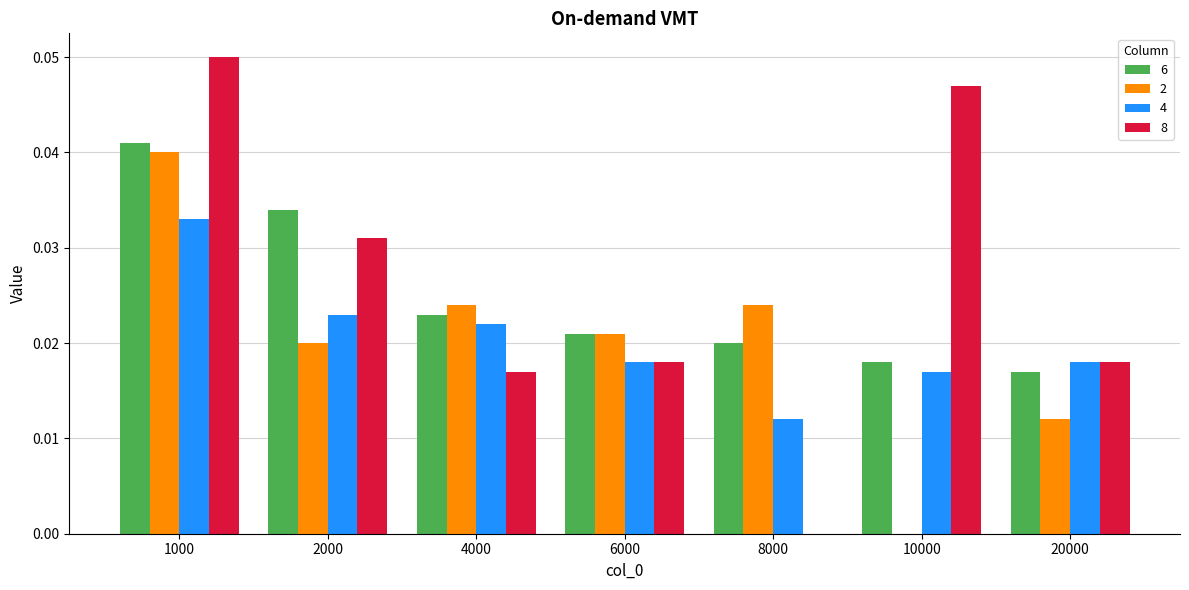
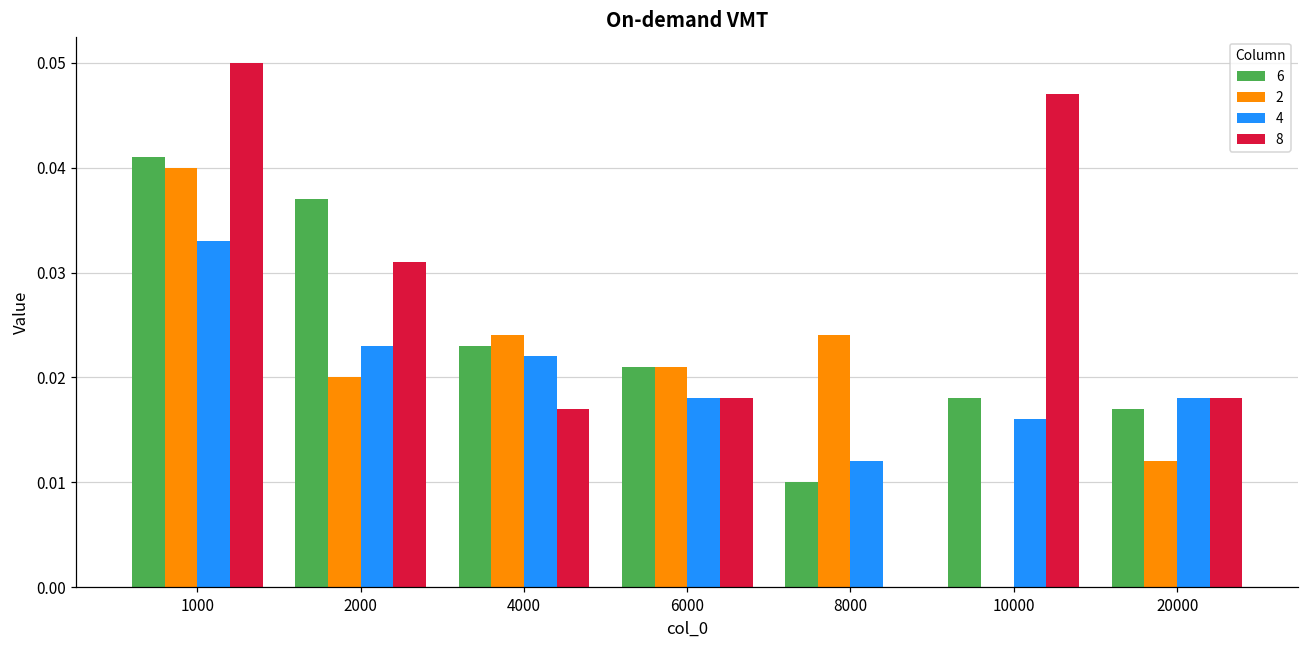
6, 2000: 0.034 -> 0.037
6, 8000: 0.02 -> 0.01
4, 10000: 0.017 -> 0.016
